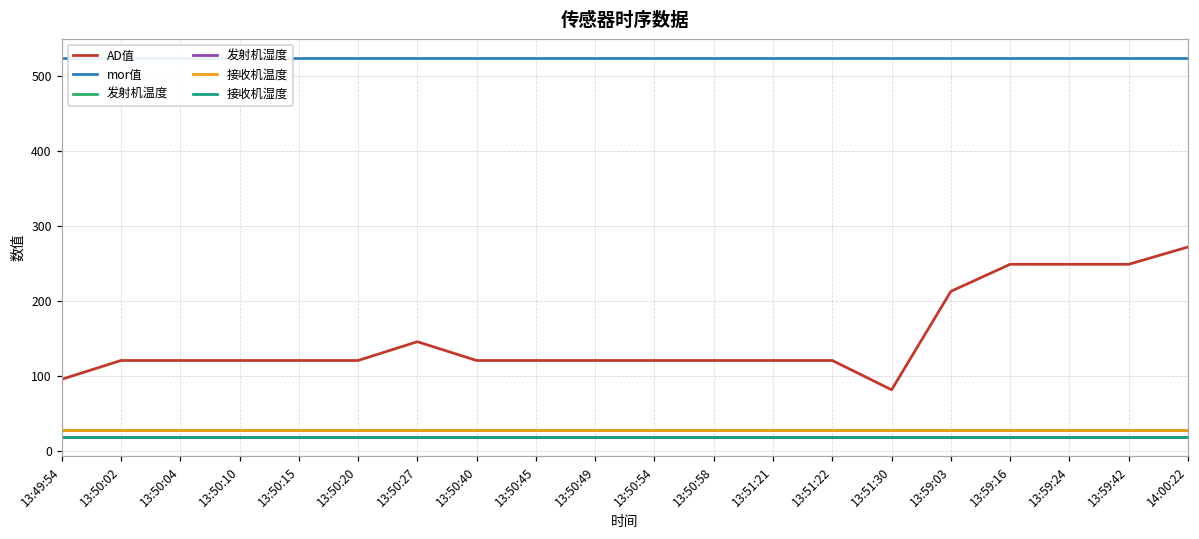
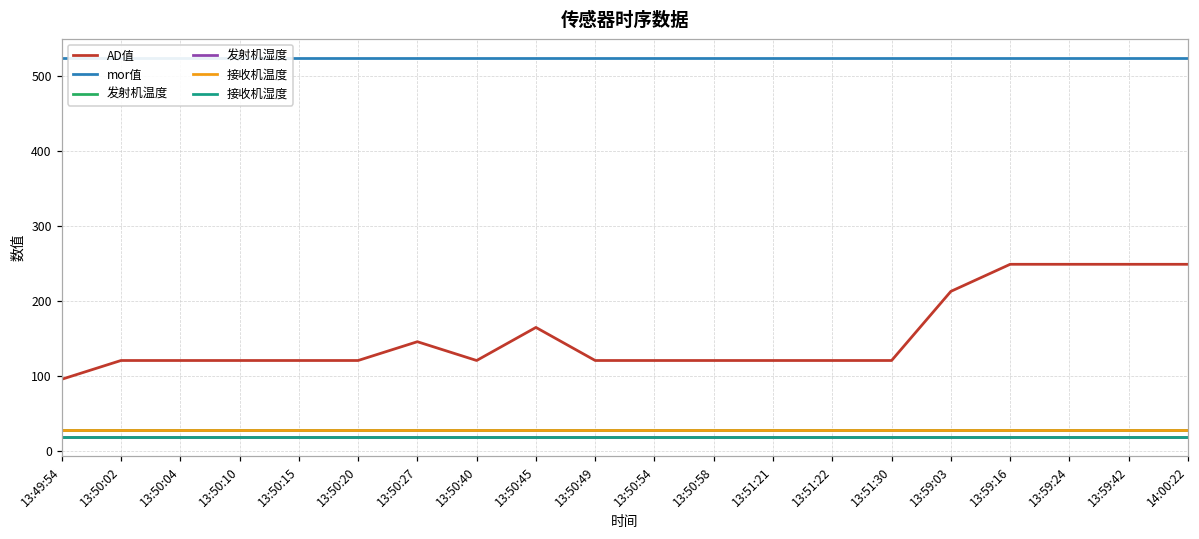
AD值, 13:50:45: 120 -> 170
AD值, 13:51:30: 80 -> 120
AD值, 14:00:22: 270 -> 250
